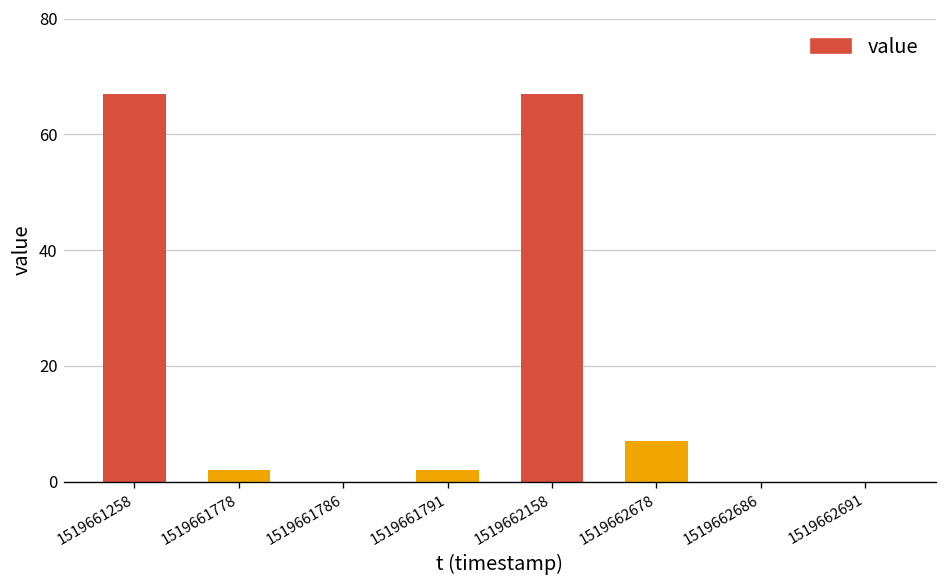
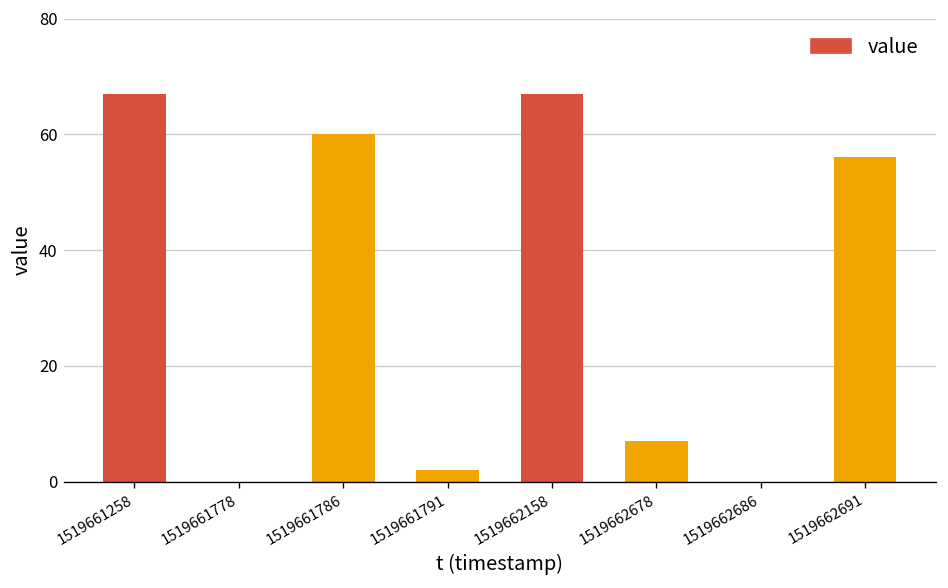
1519661778: 2 -> 0
1519661786: 0 -> 60
1519662691: 0 -> 56
